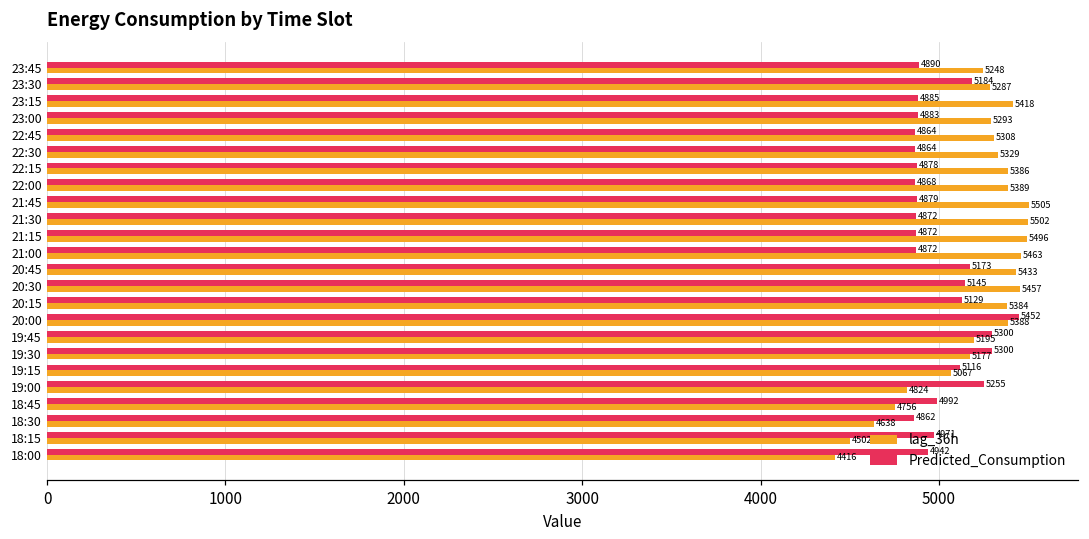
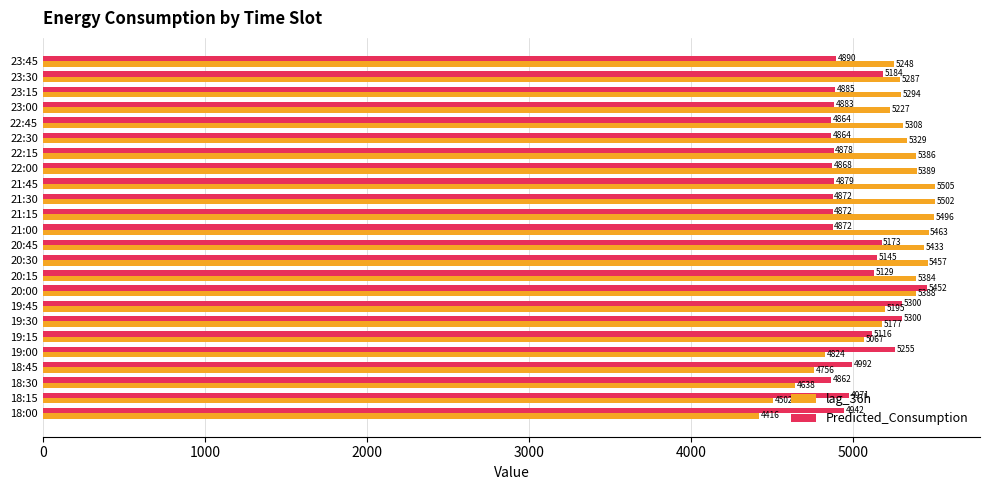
lag_36h, 23:15: 5418 -> 5294
lag_36h, 23:00: 5293 -> 5227
